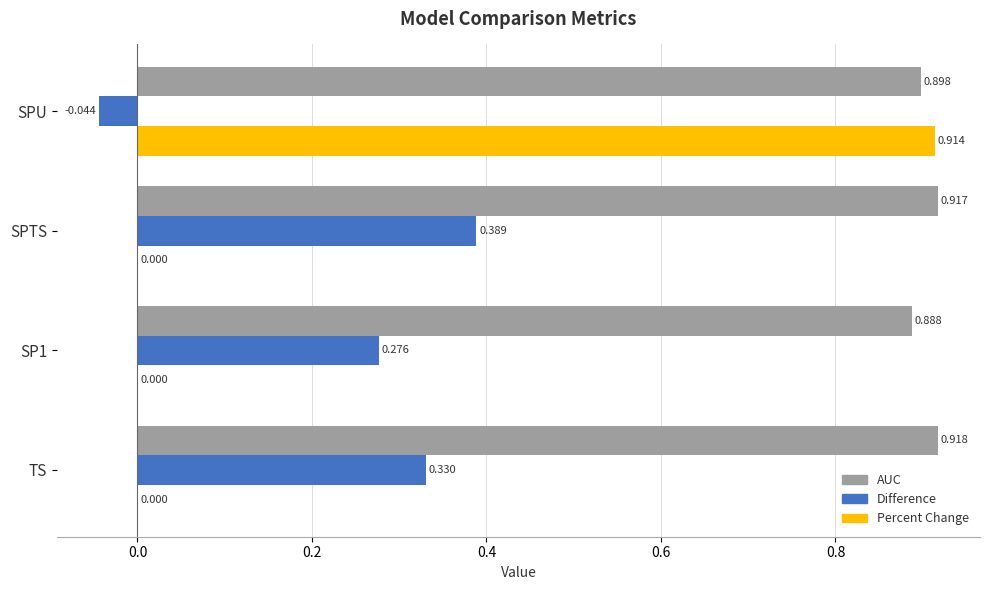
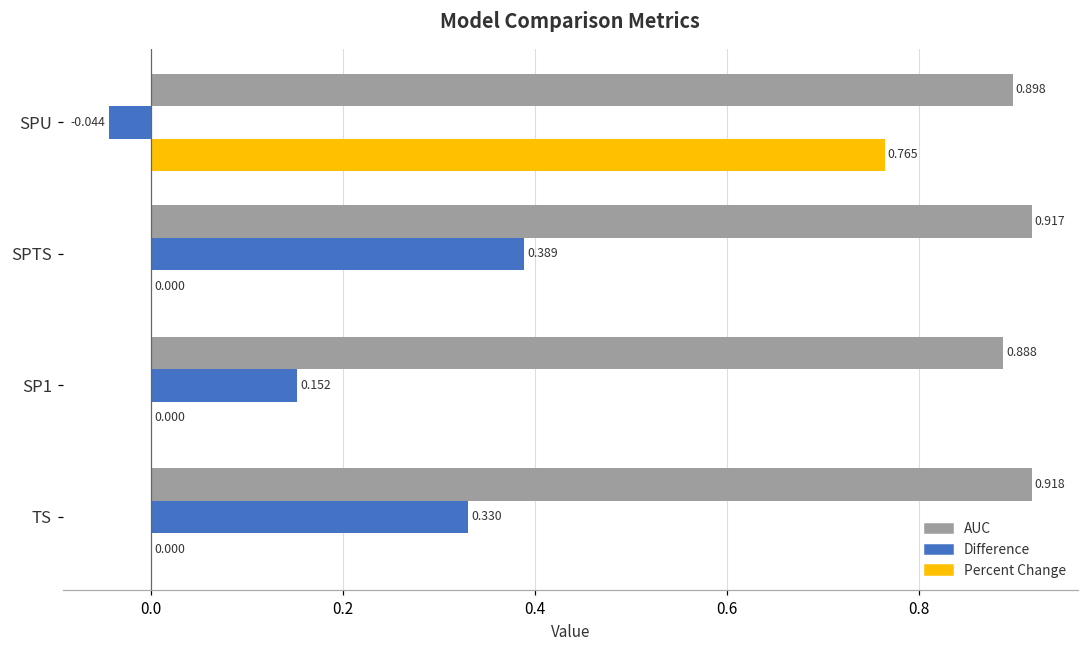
Percent Change, SPU: 0.914 -> 0.765
Difference, SP1: 0.276 -> 0.152
